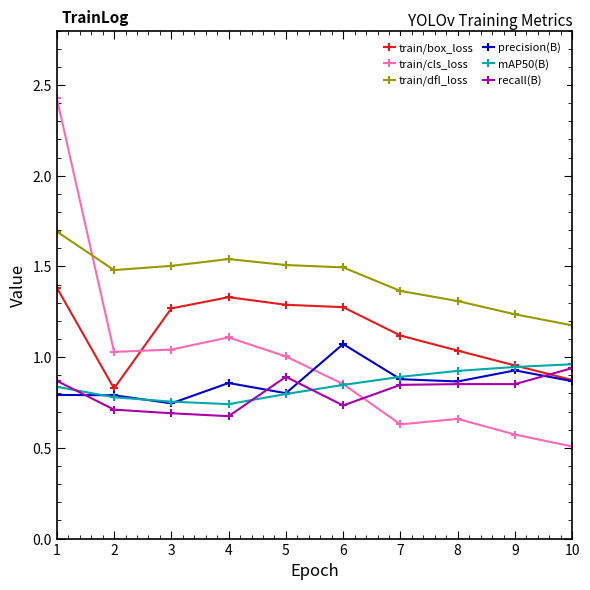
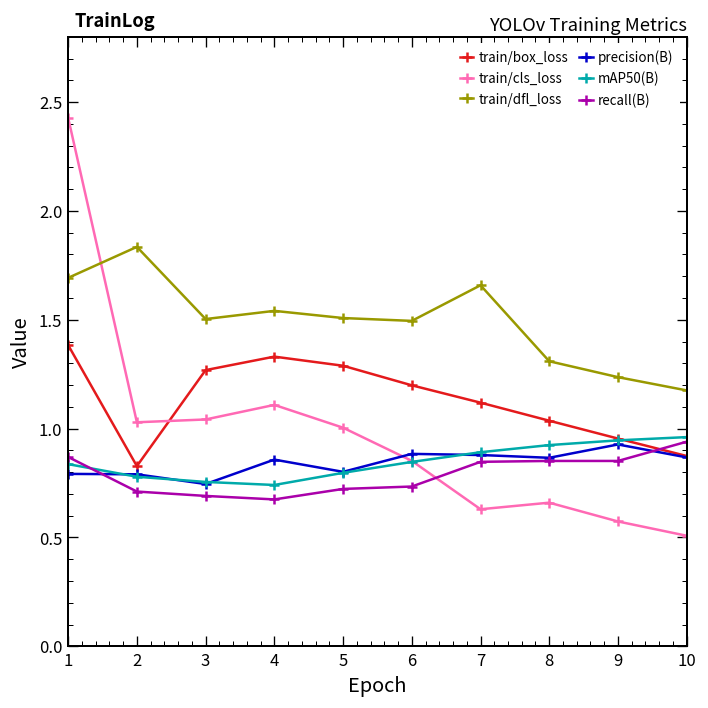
train/dfl_loss, 2: 1.48 -> 1.83
recall(B), 5: 0.89 -> 0.72
train/box_loss, 6: 1.28 -> 1.20
precision(B), 6: 1.07 -> 0.88
train/dfl_loss, 7: 1.37 -> 1.66
